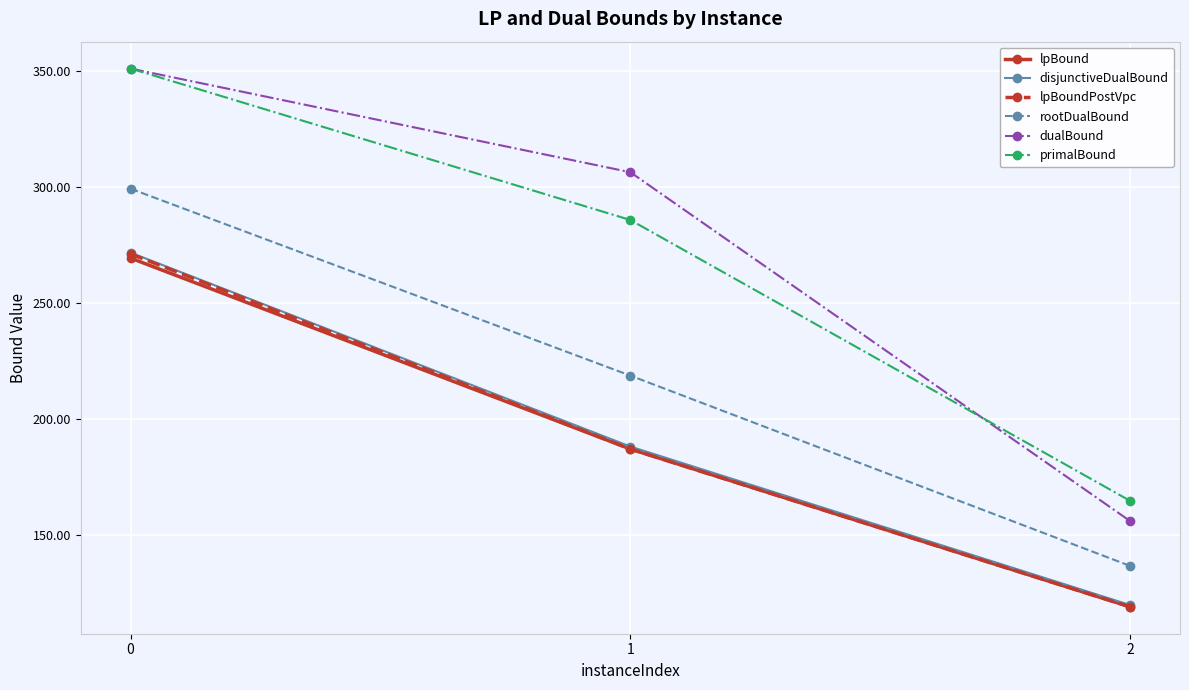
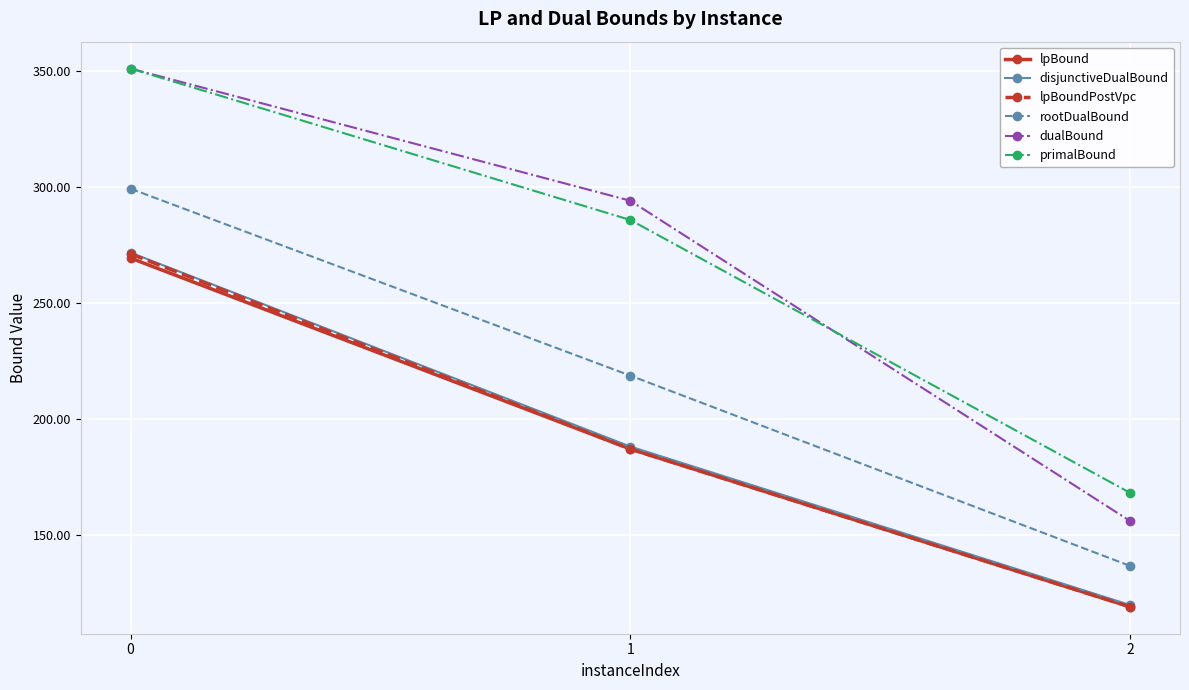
dualBound, 1: 306 -> 294
primalBound, 2: 165 -> 168
